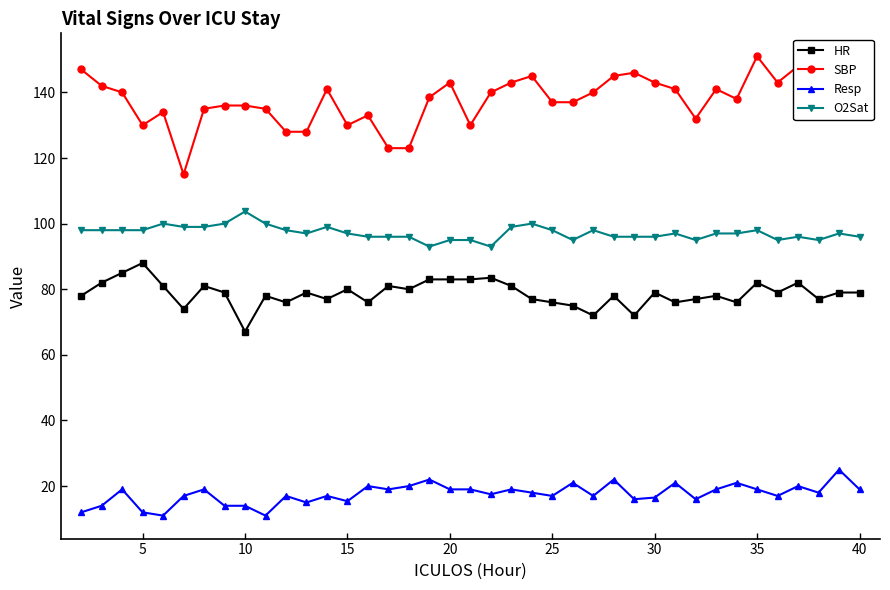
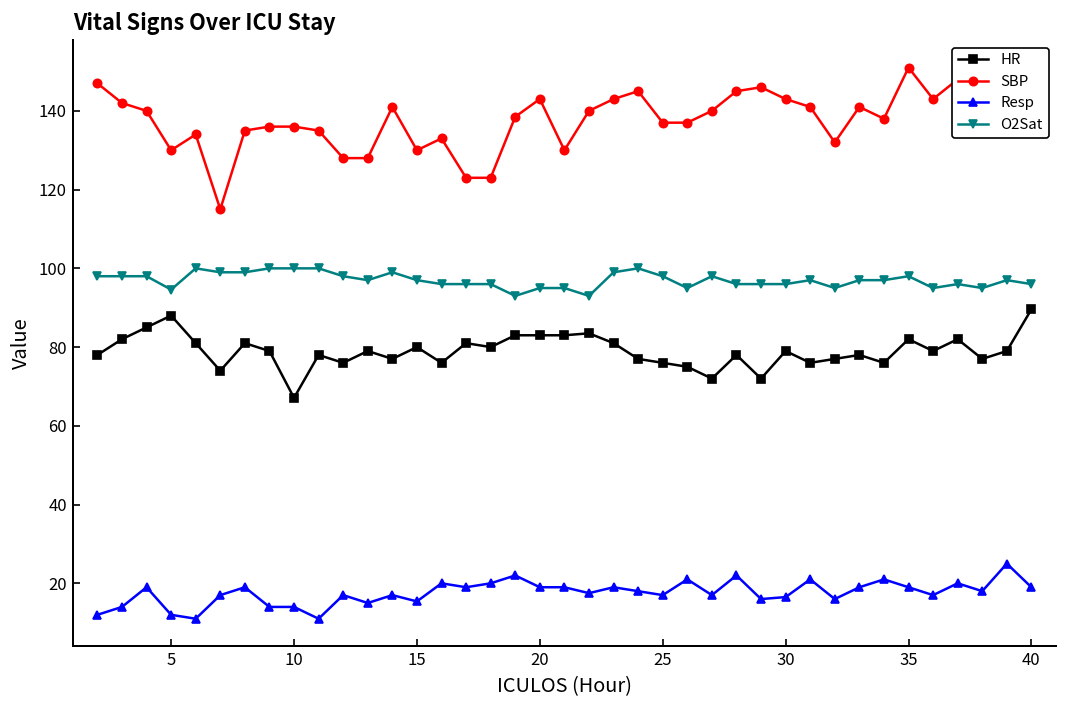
O2Sat, 5: 98 -> 95
O2Sat, 10: 104 -> 100
HR, 40: 79 -> 90
